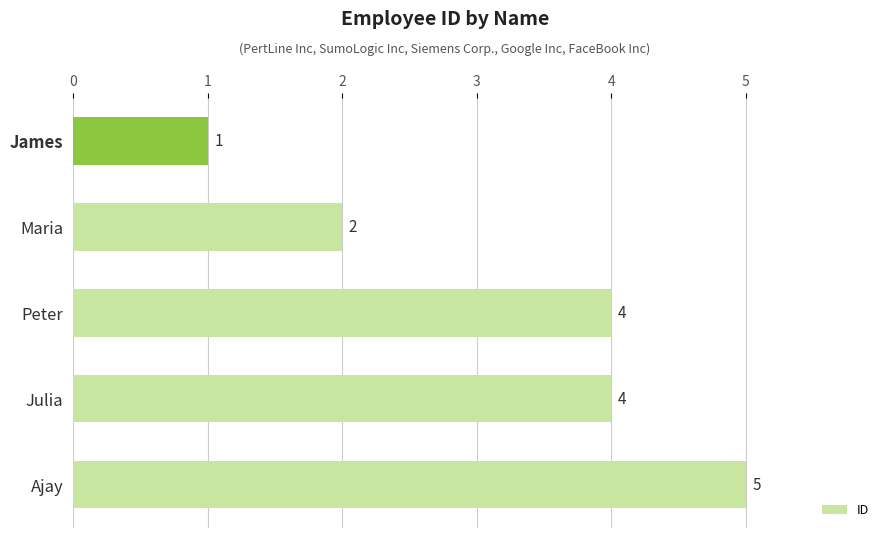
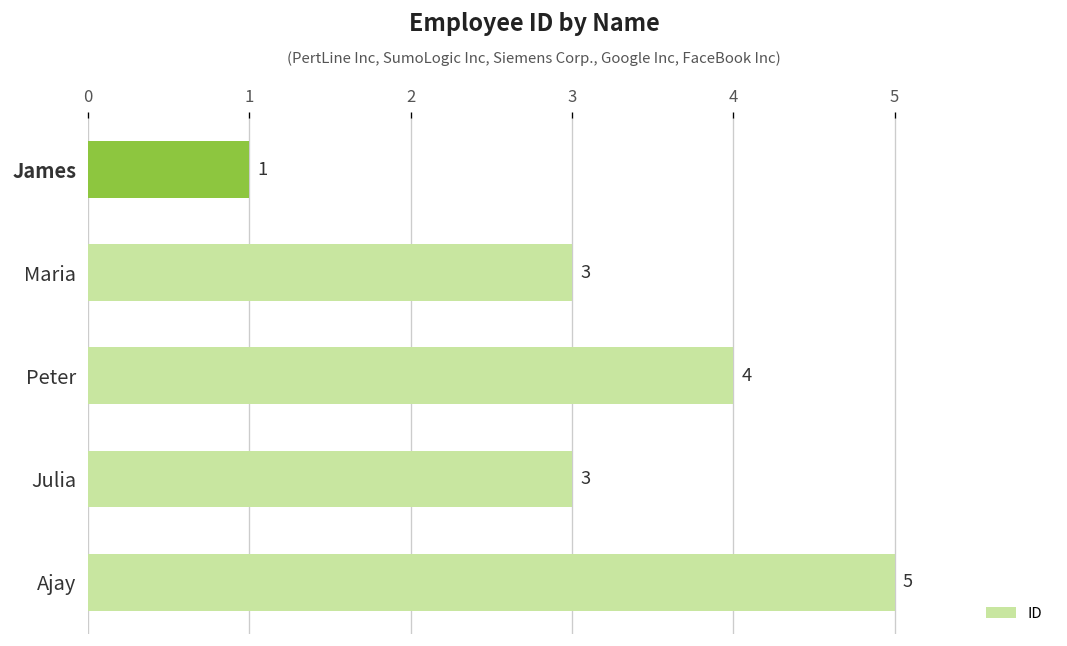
Maria: 2 -> 3
Julia: 4 -> 3
